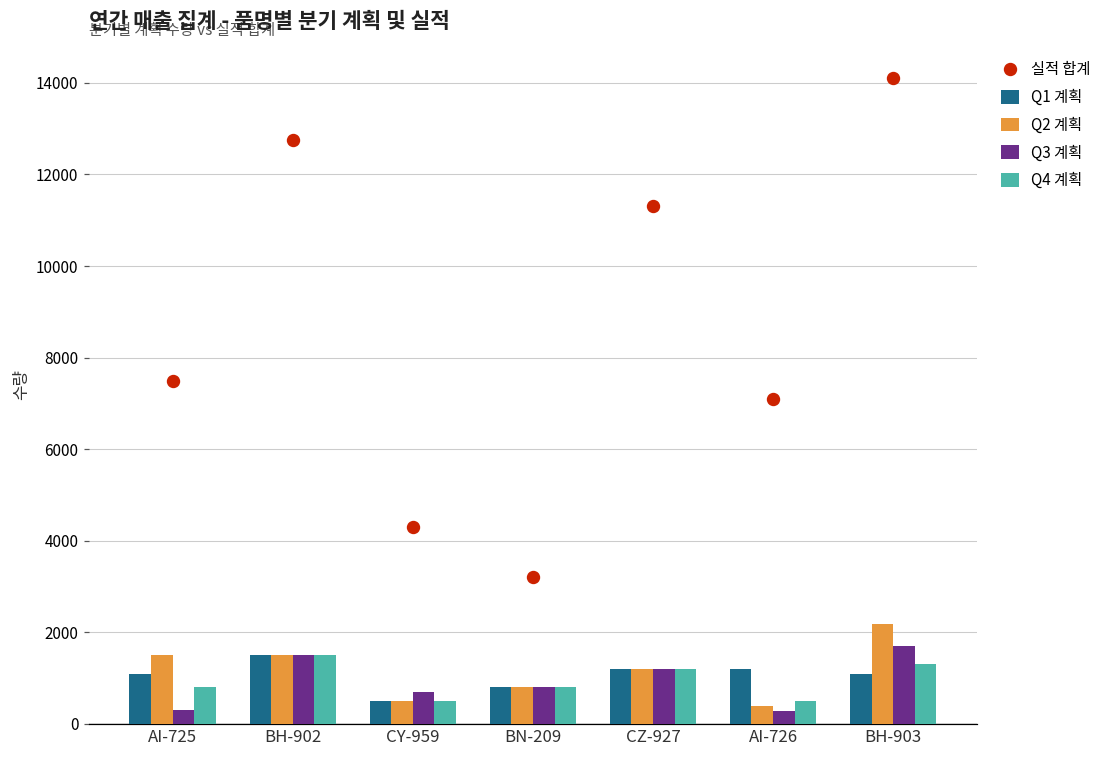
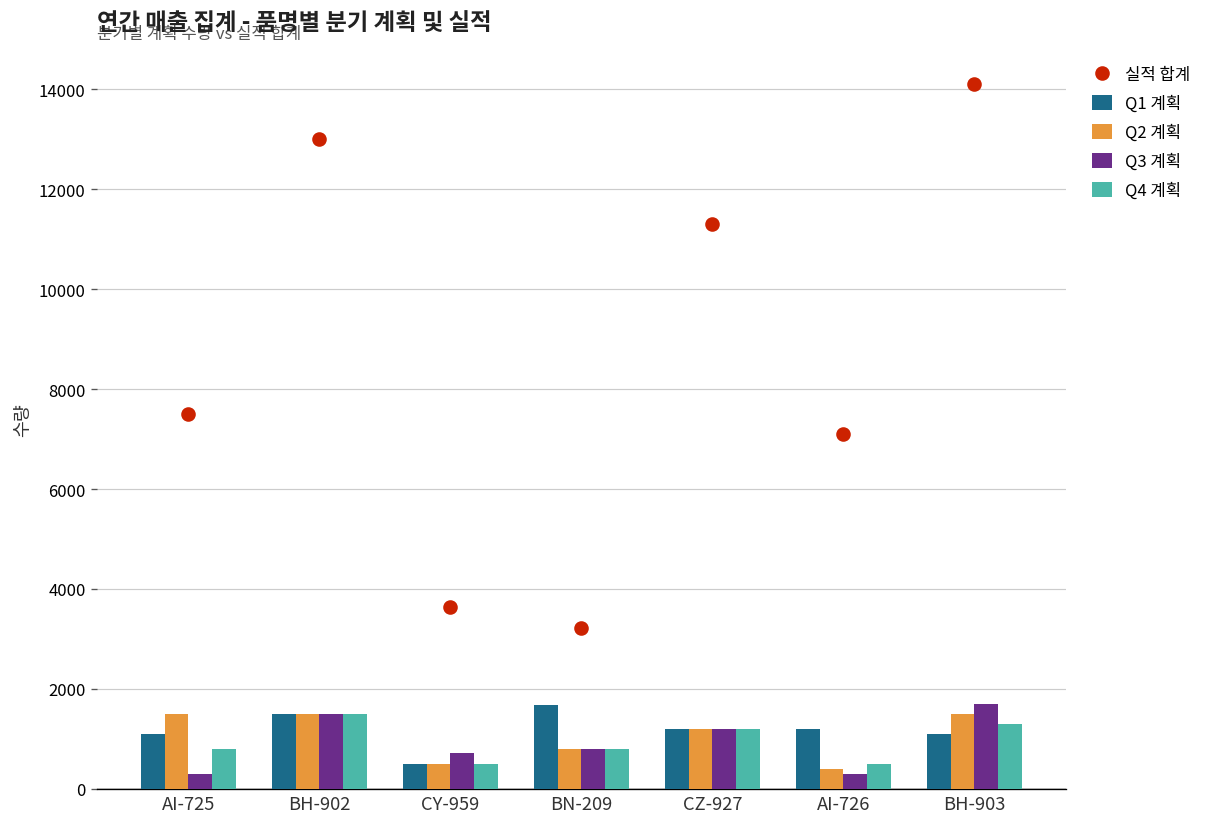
실적 합계, BH-902: 12800 -> 13000
실적 합계, CY-959: 4300 -> 3600
Q1 계획, BN-209: 800 -> 1700
Q2 계획, BH-903: 2200 -> 1500
